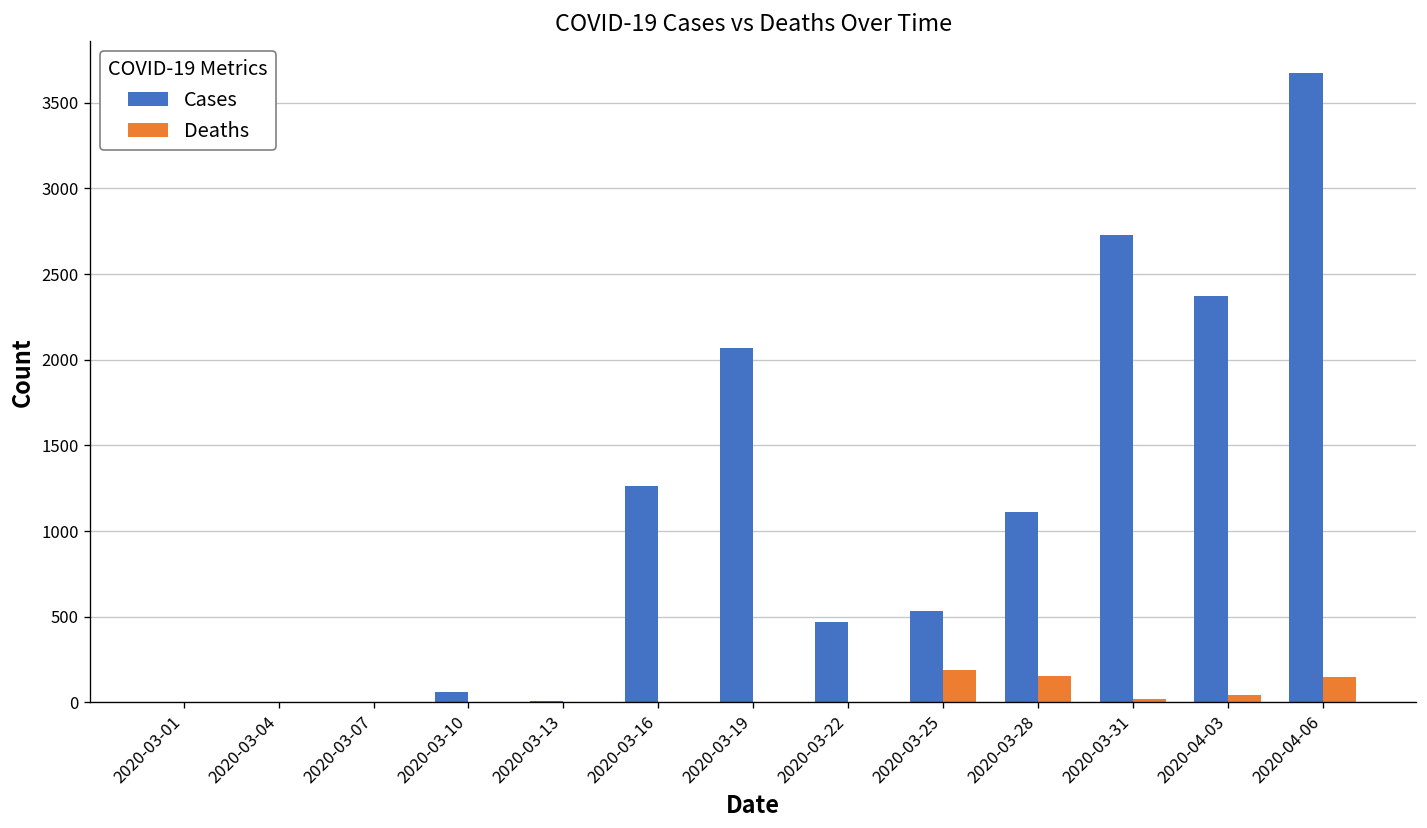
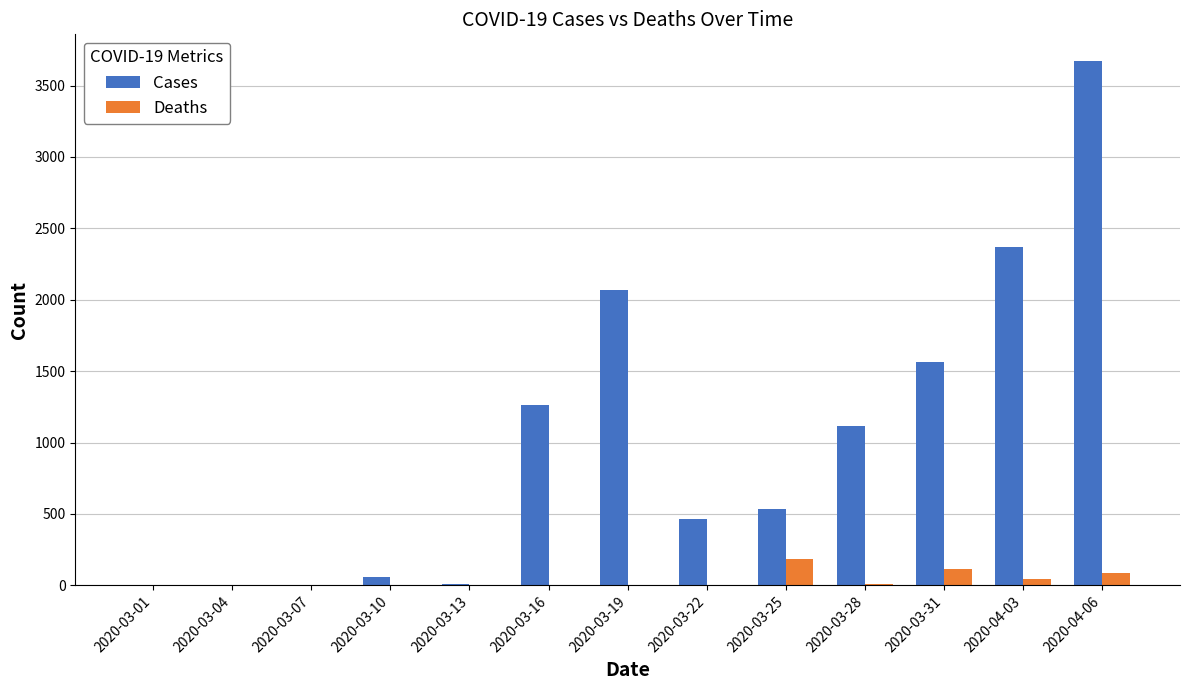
Deaths, 2020-03-28: 160 -> 10
Cases, 2020-03-31: 2730 -> 1570
Deaths, 2020-03-31: 20 -> 110
Deaths, 2020-04-06: 150 -> 80
